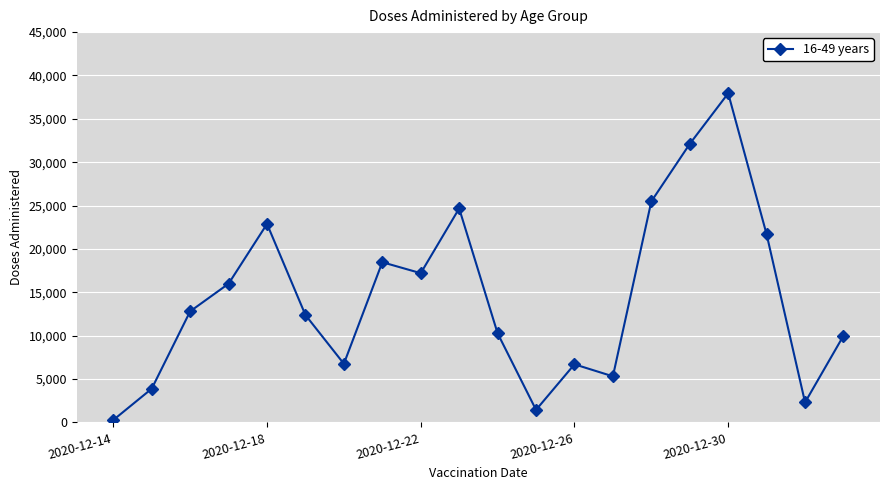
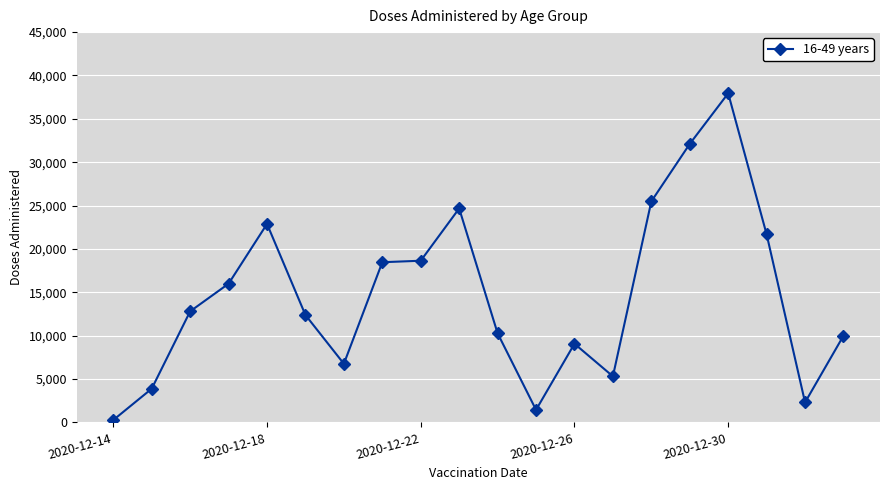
2020-12-22: 17,000 -> 19,000
2020-12-26: 7,000 -> 9,000
